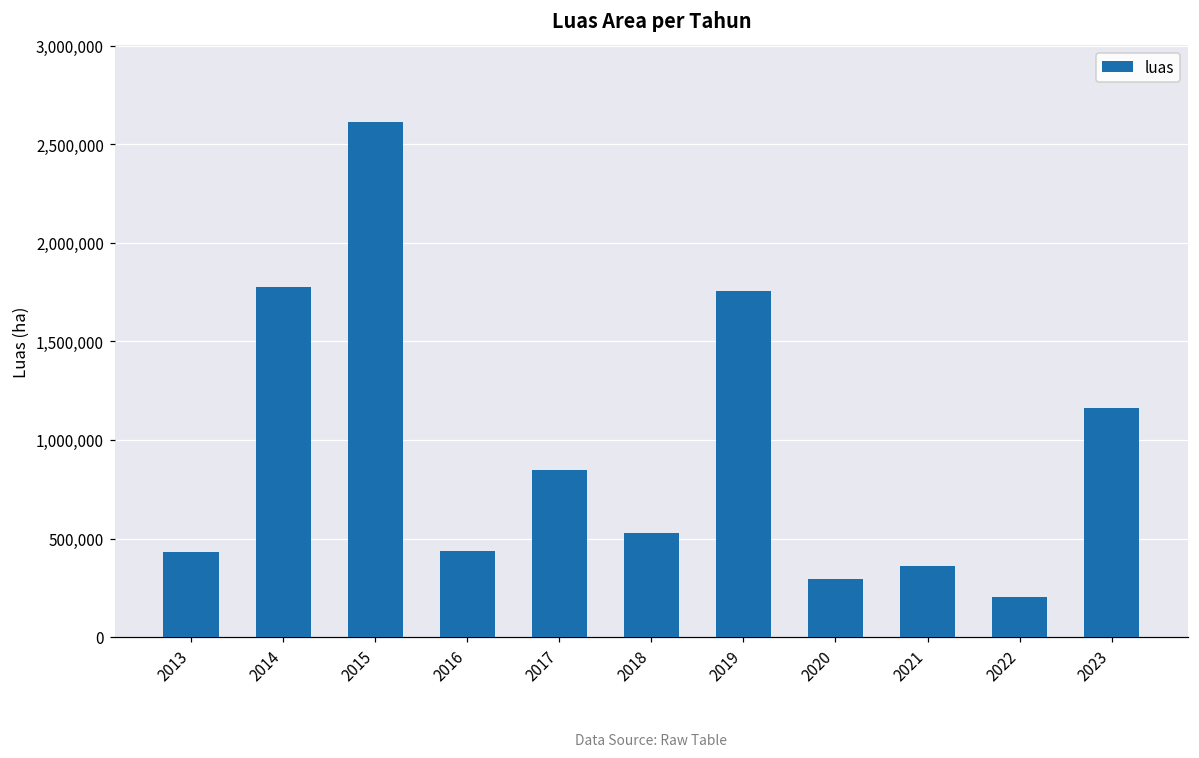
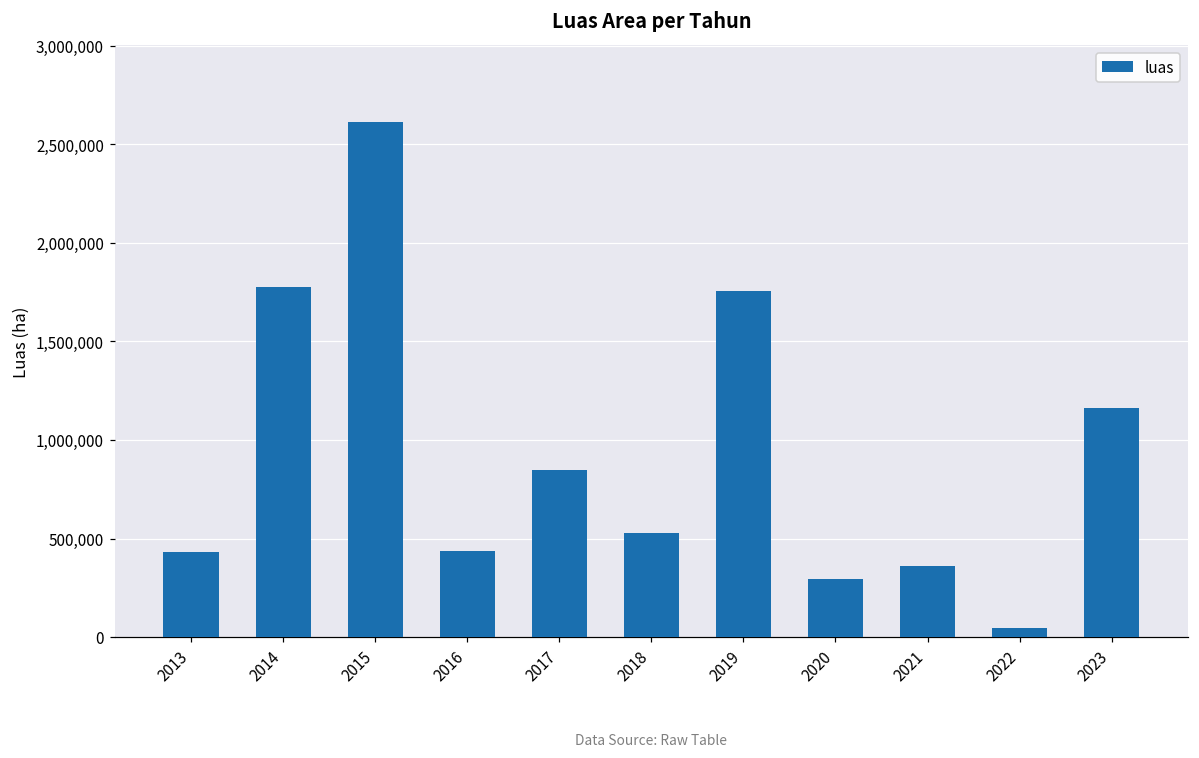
2022: 200,000 -> 50,000
